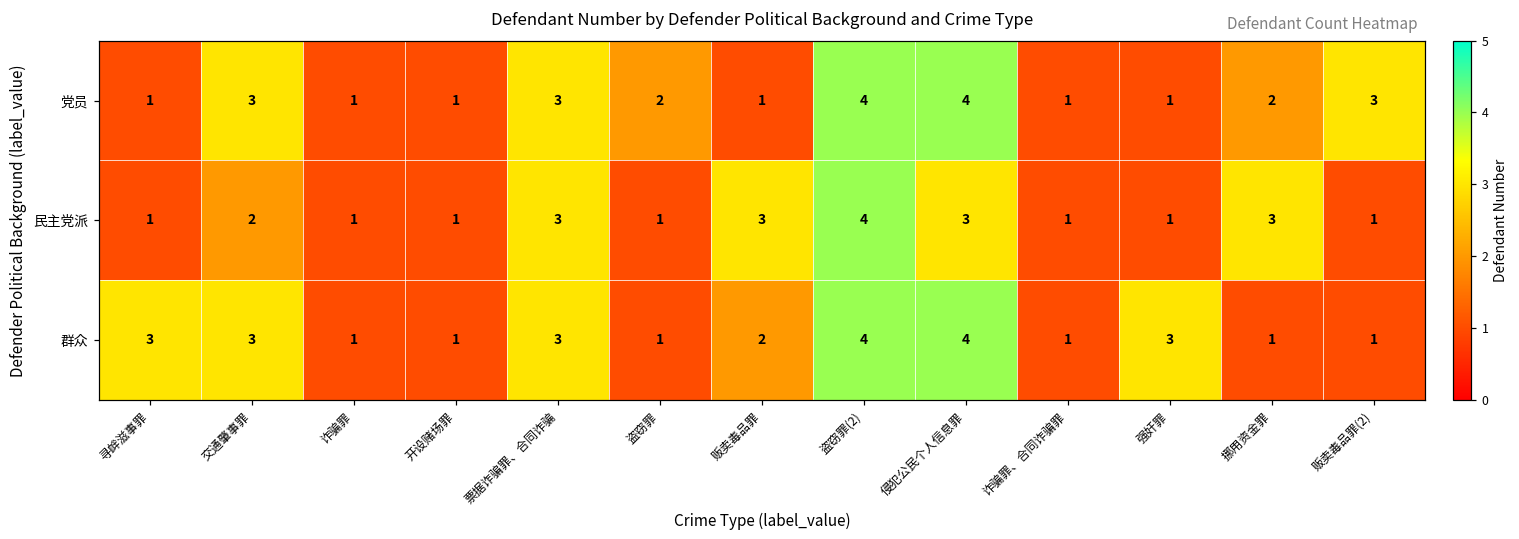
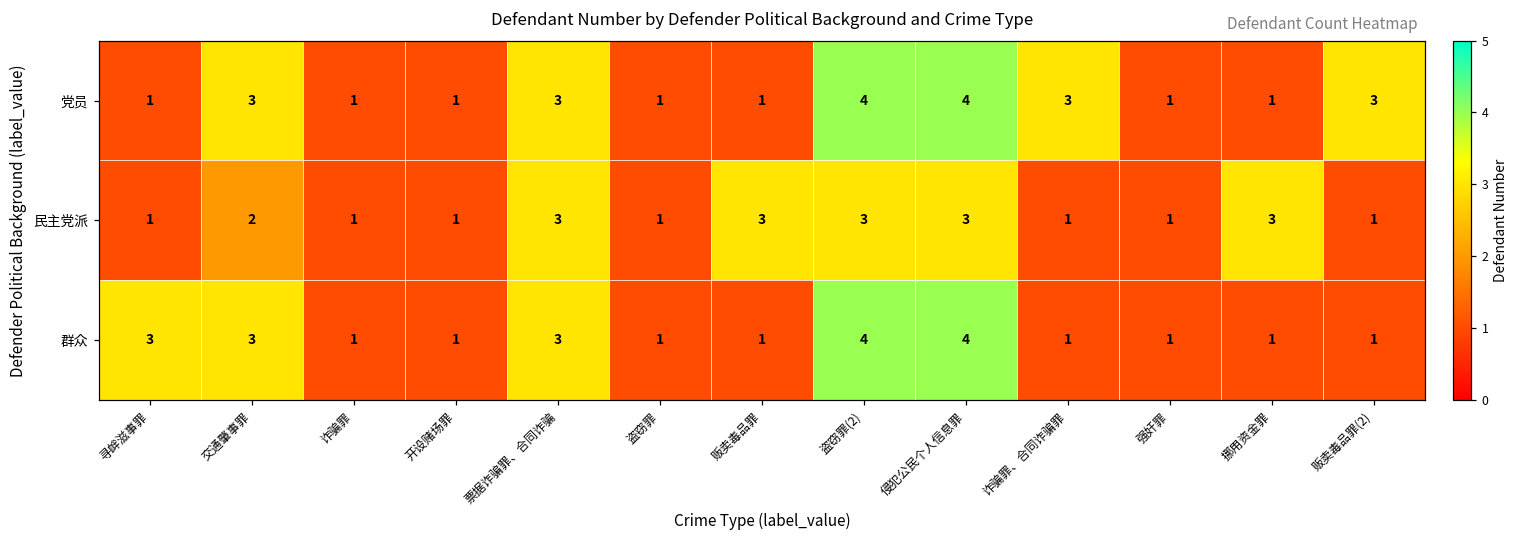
党员, 盗窃罪: 2 -> 1
党员, 诈骗罪、合同诈骗罪: 1 -> 3
党员, 挪用资金罪: 2 -> 1
民主党派, 盗窃罪(2): 4 -> 3
群众, 贩卖毒品罪: 2 -> 1
群众, 强奸罪: 3 -> 1
